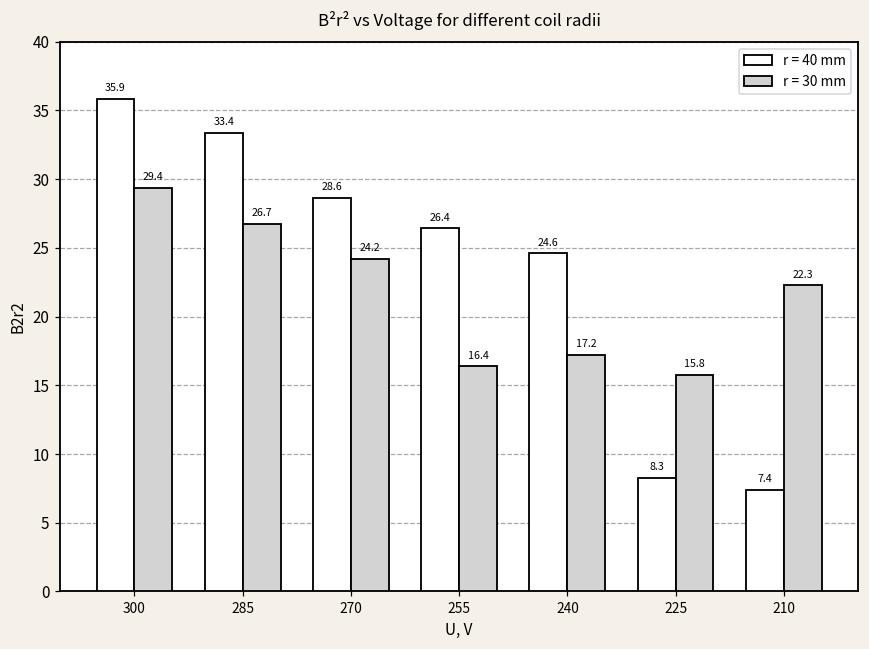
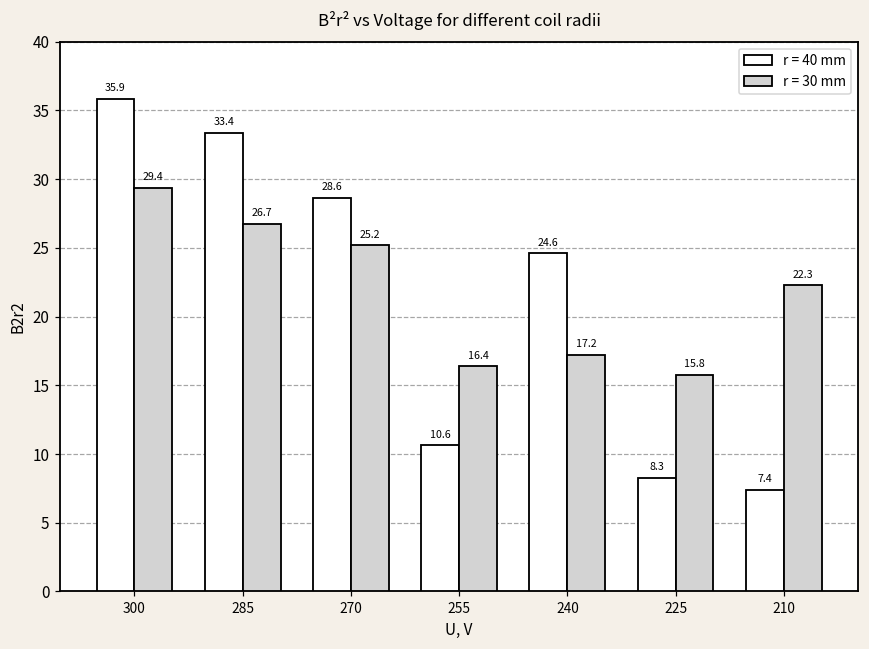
r = 30 mm, 270: 24.2 -> 25.2
r = 40 mm, 255: 26.4 -> 10.6
